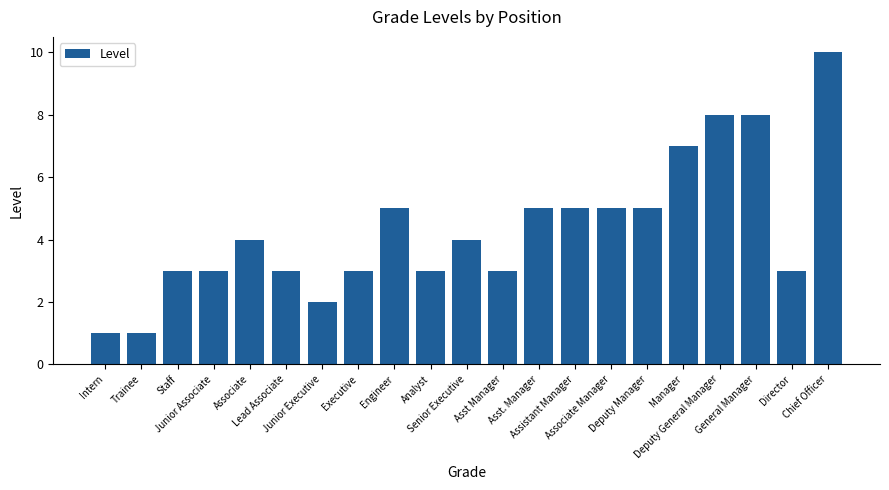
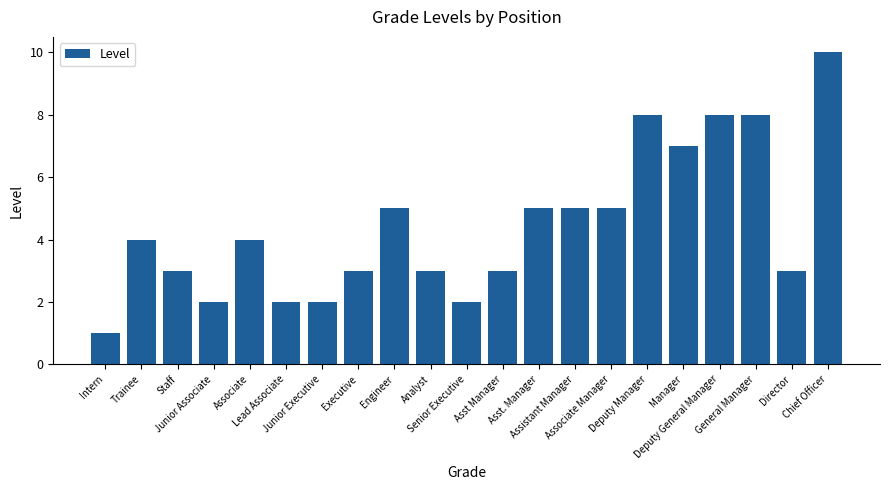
Trainee: 1 -> 4
Junior Associate: 3 -> 2
Lead Associate: 3 -> 2
Senior Executive: 4 -> 2
Deputy Manager: 5 -> 8
